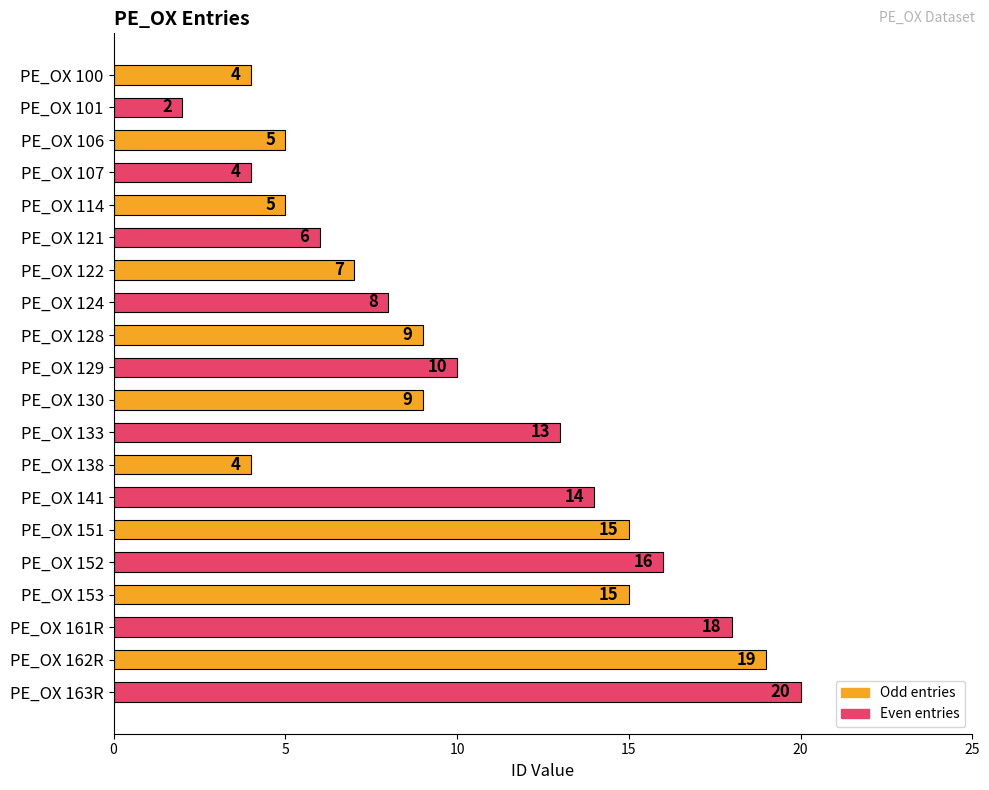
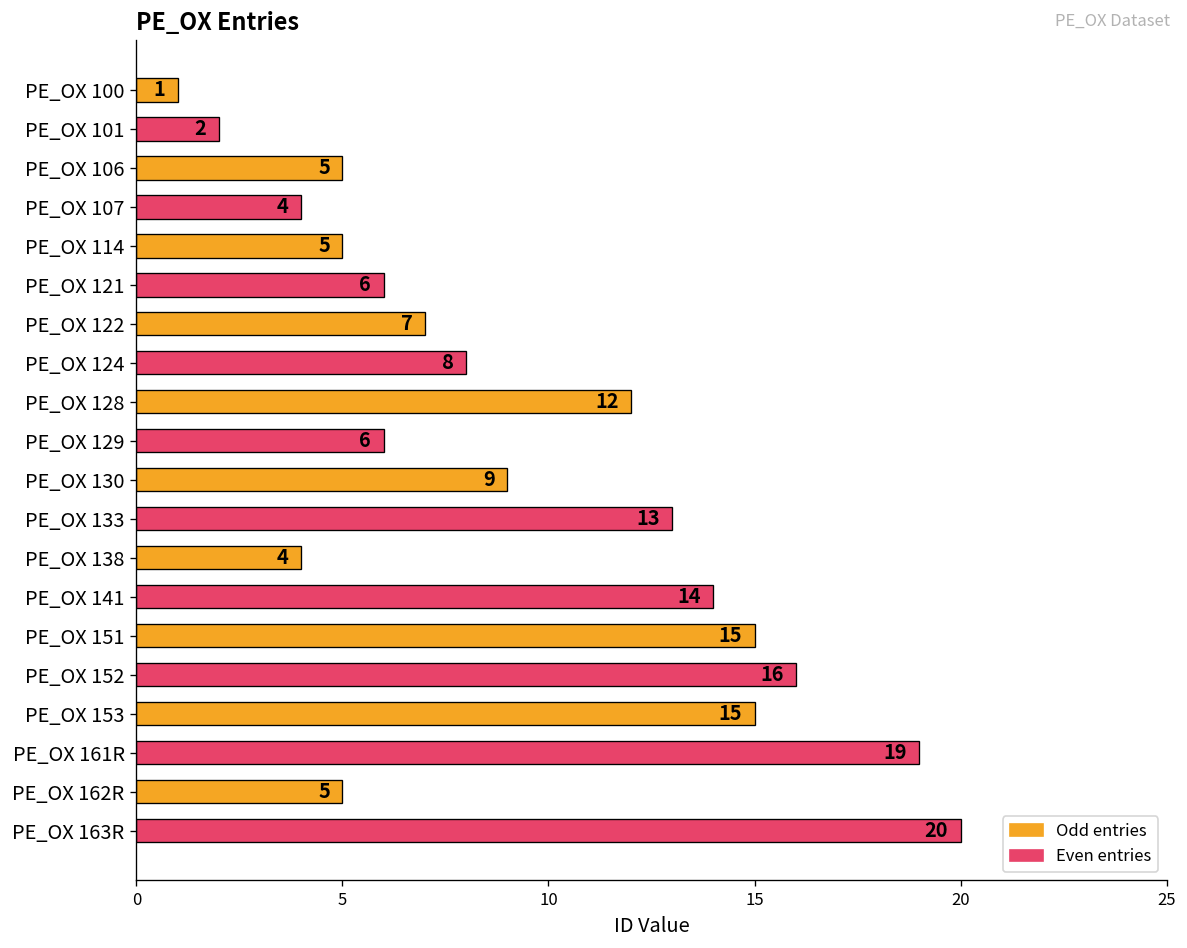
PE_OX 100: 4 -> 1
PE_OX 128: 9 -> 12
PE_OX 129: 10 -> 6
PE_OX 161R: 18 -> 19
PE_OX 162R: 19 -> 5
